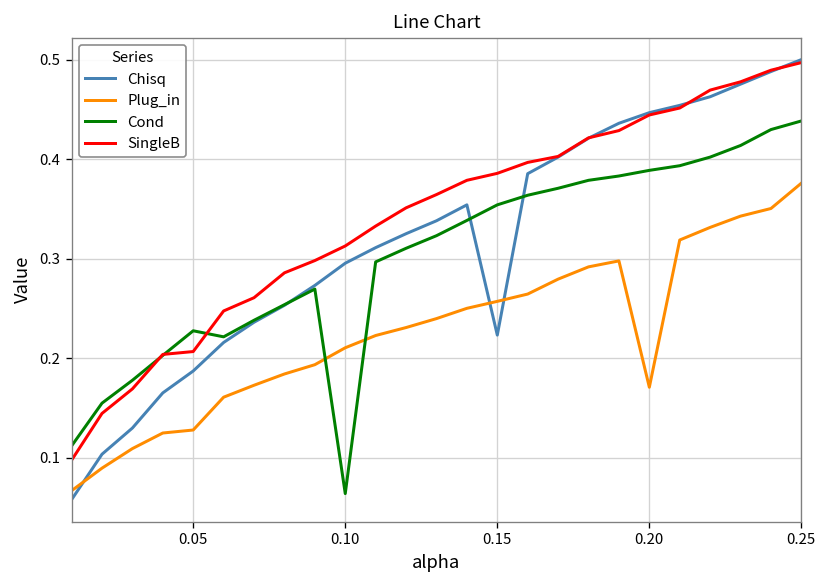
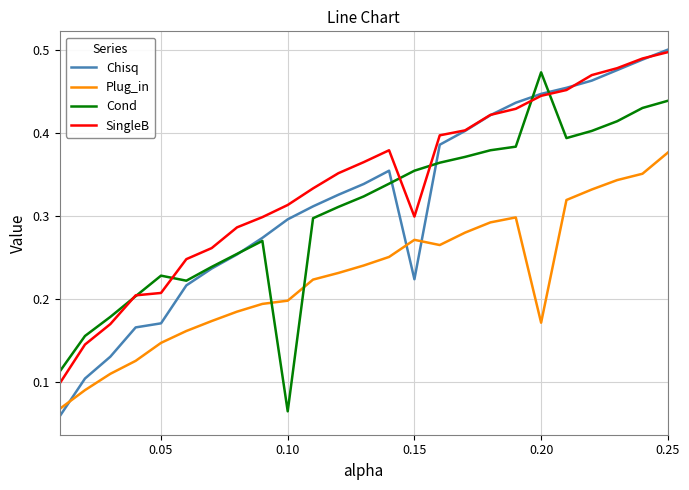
Chisq, 0.05: 0.19 -> 0.17
Plug_in, 0.05: 0.13 -> 0.15
Plug_in, 0.10: 0.21 -> 0.20
Plug_in, 0.15: 0.26 -> 0.27
SingleB, 0.15: 0.39 -> 0.30
Cond, 0.20: 0.39 -> 0.47
